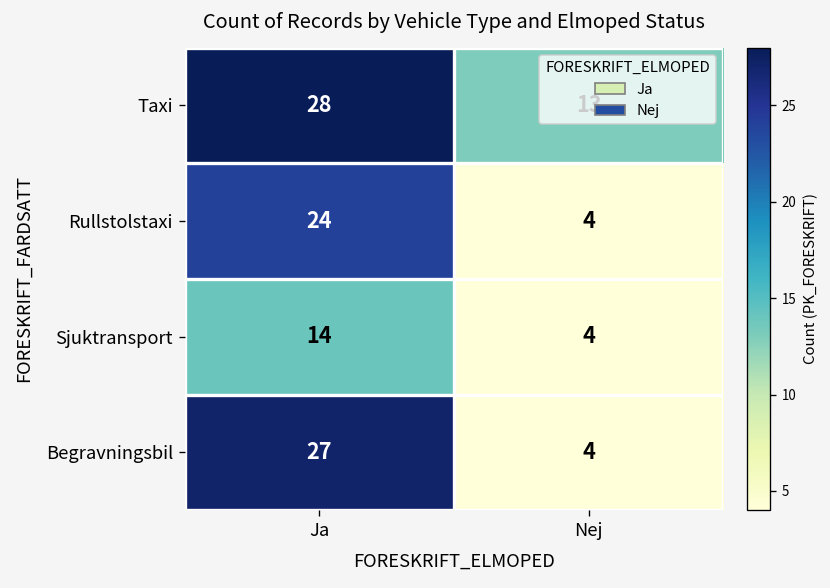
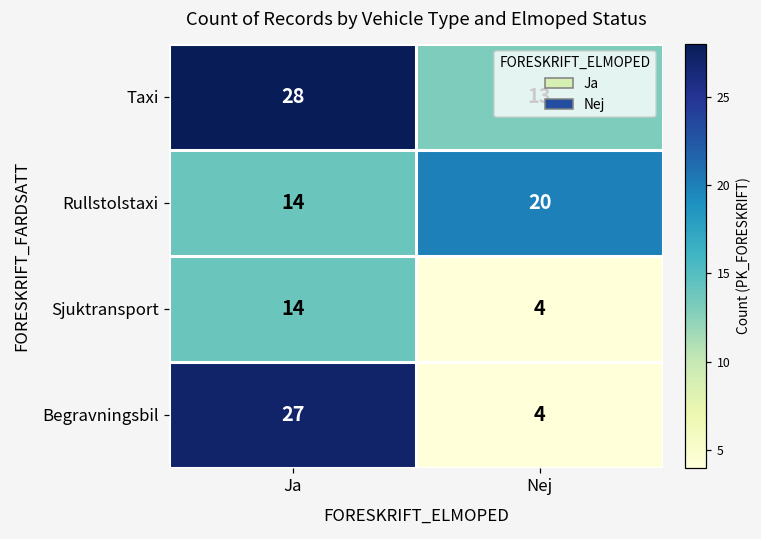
Rullstolstaxi, Ja: 24 -> 14
Rullstolstaxi, Nej: 4 -> 20
